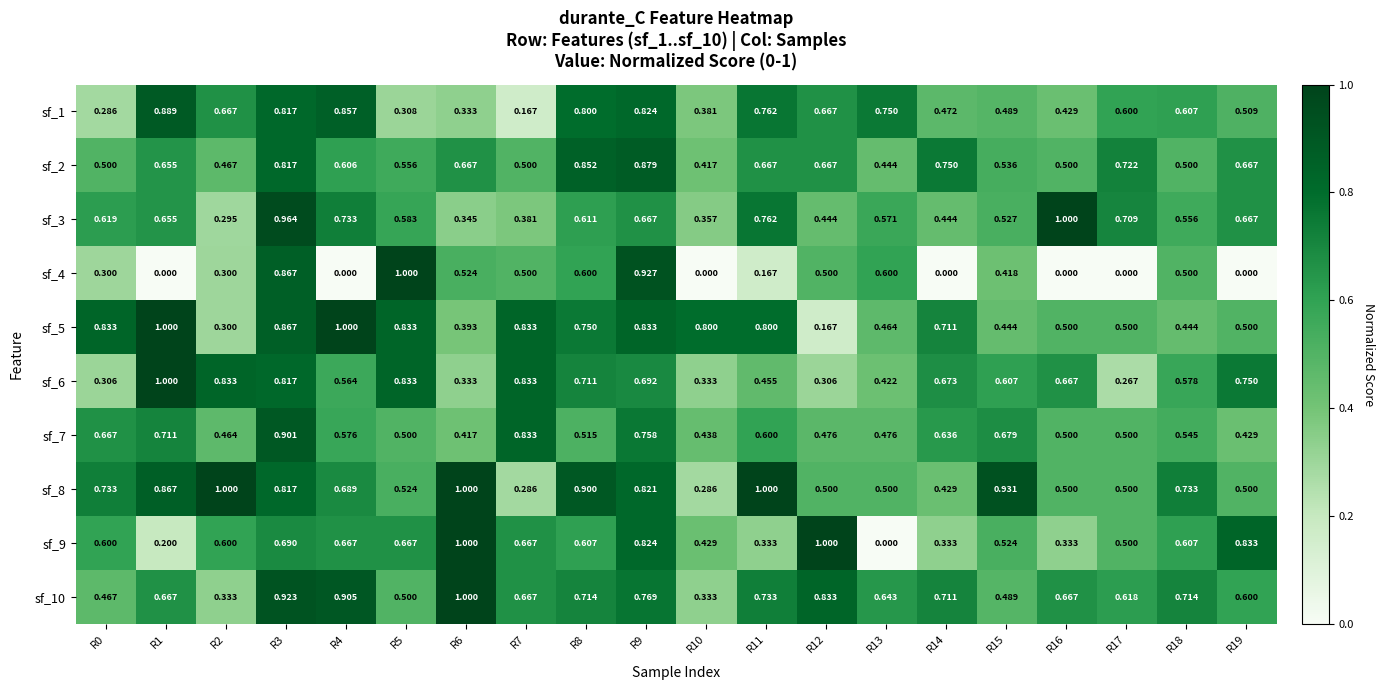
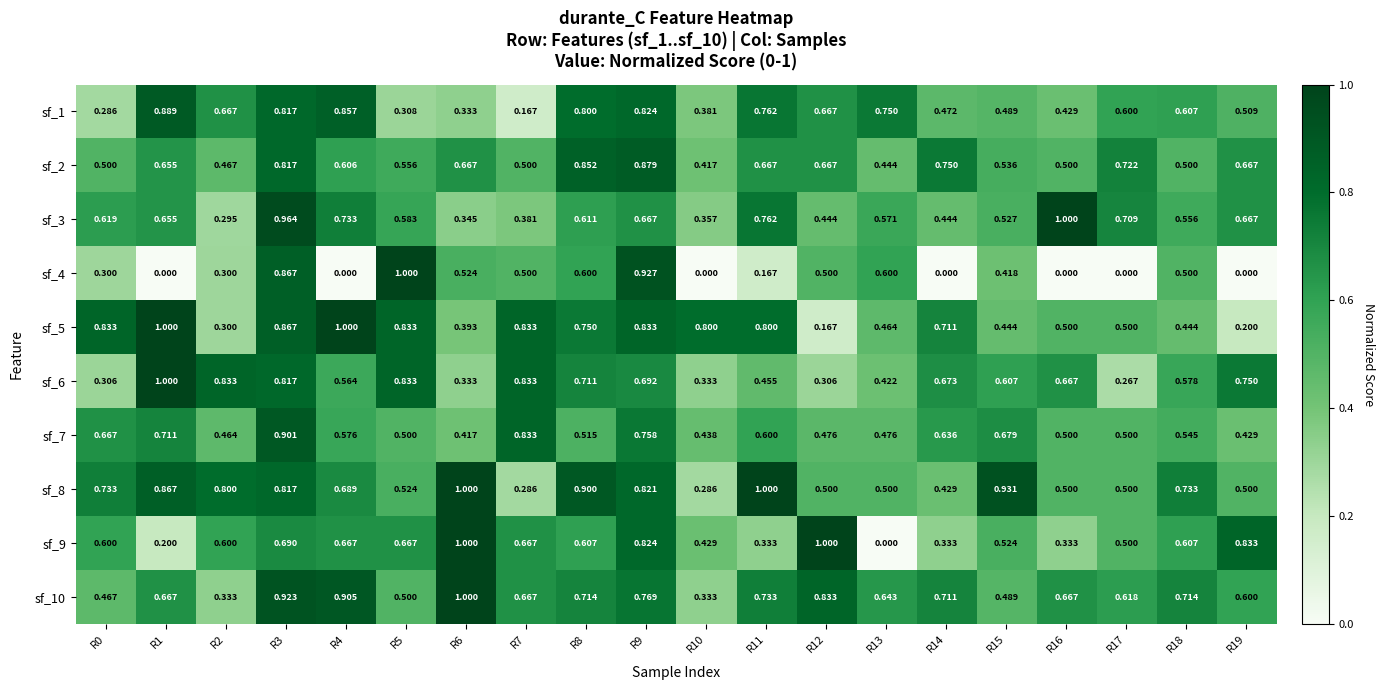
sf_5, R19: 0.500 -> 0.200
sf_8, R2: 1.000 -> 0.800
